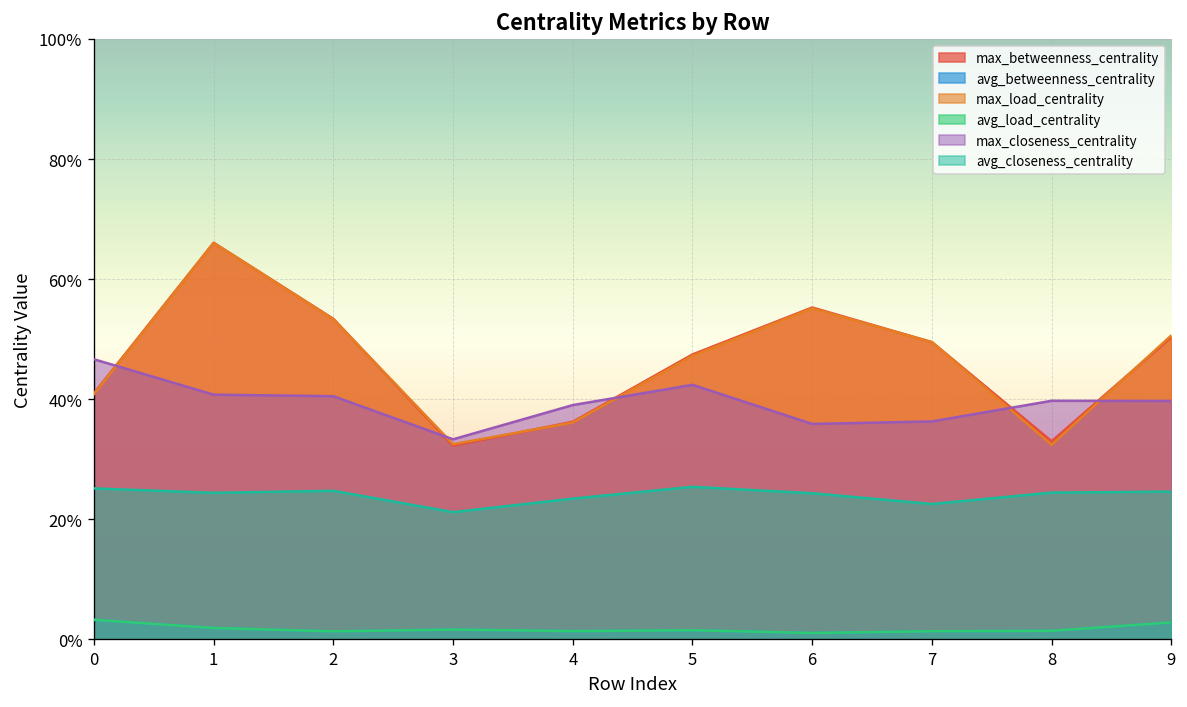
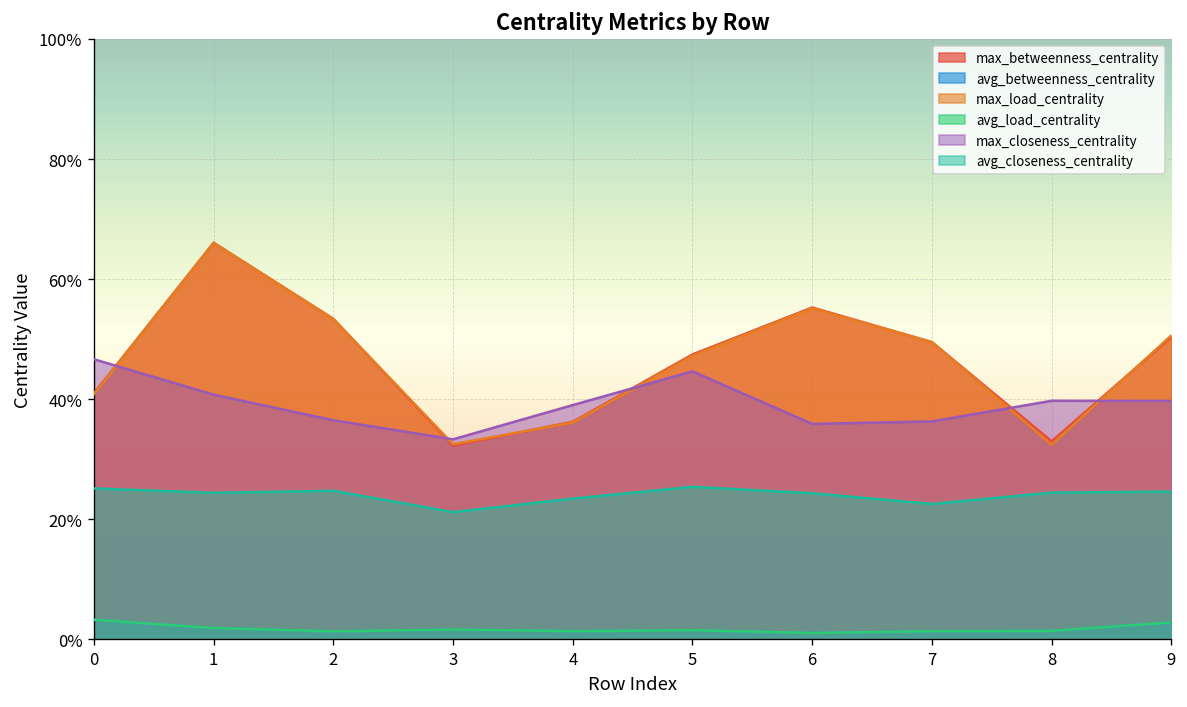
max_closeness_centrality, 2: 41% -> 37%
max_closeness_centrality, 5: 42% -> 45%
